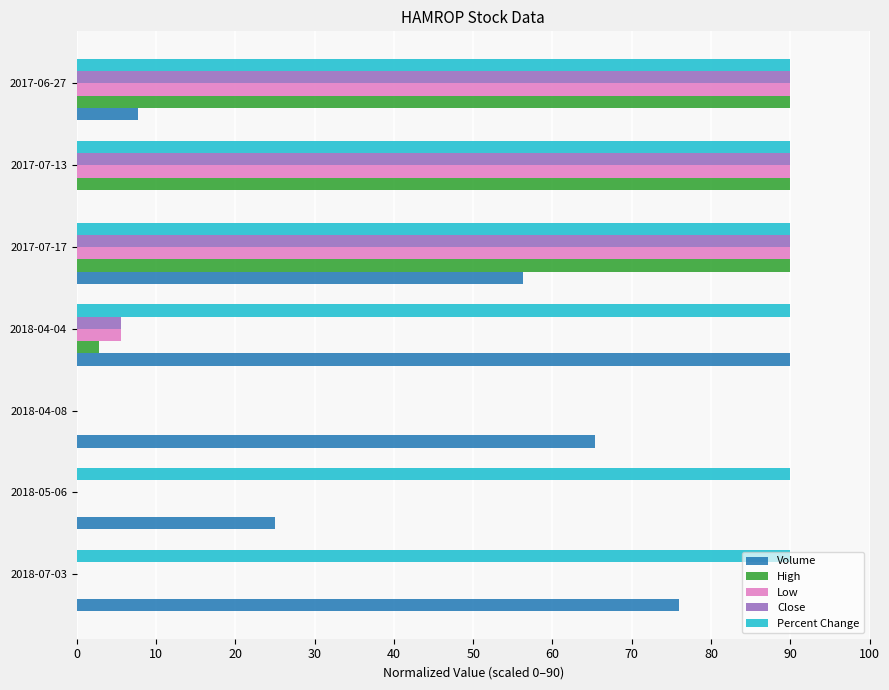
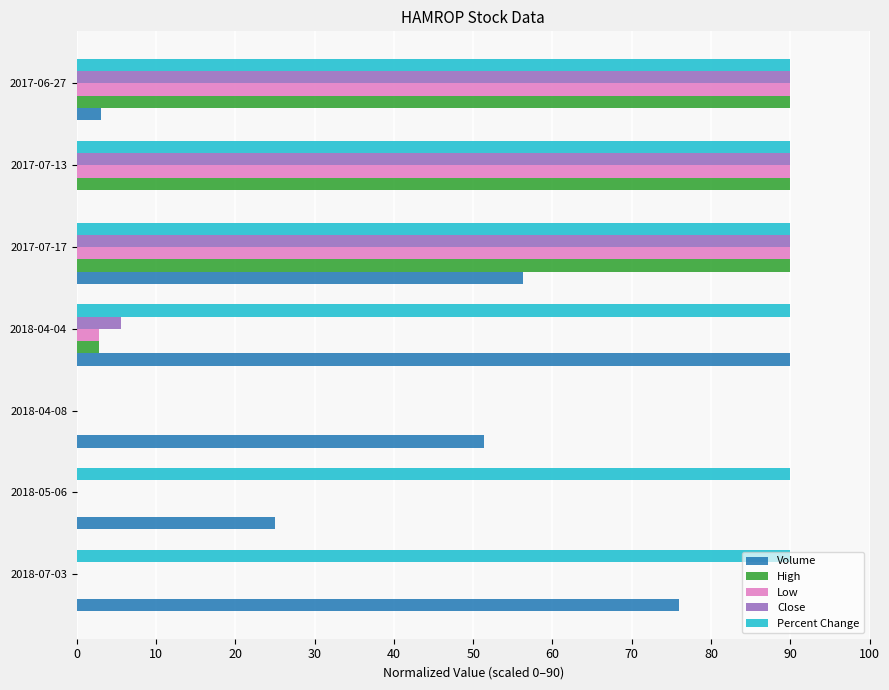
Volume, 2017-06-27: 8 -> 3
Low, 2018-04-04: 6 -> 3
Volume, 2018-04-08: 65 -> 51
